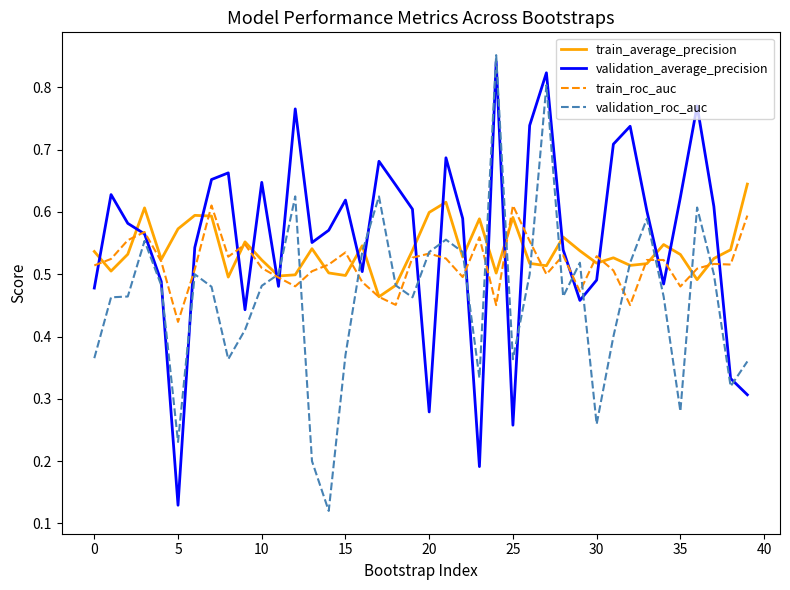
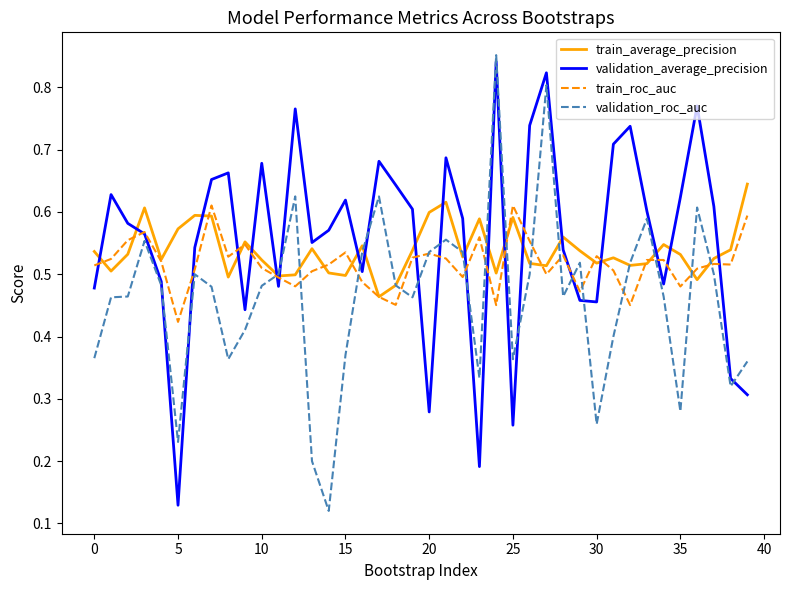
validation_average_precision, 10: 0.65 -> 0.68
validation_average_precision, 30: 0.49 -> 0.46
